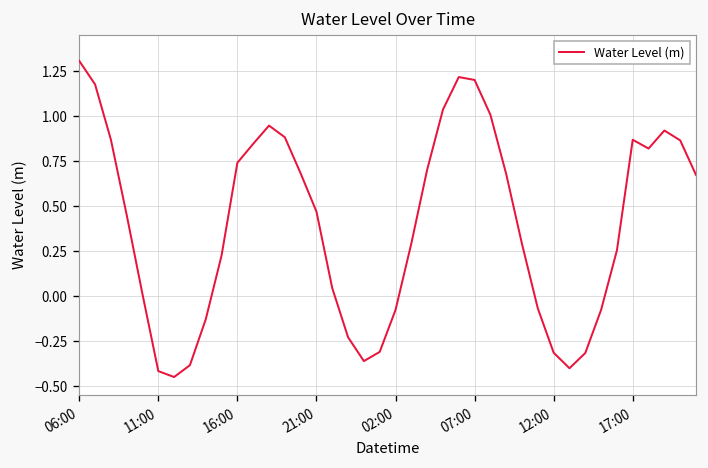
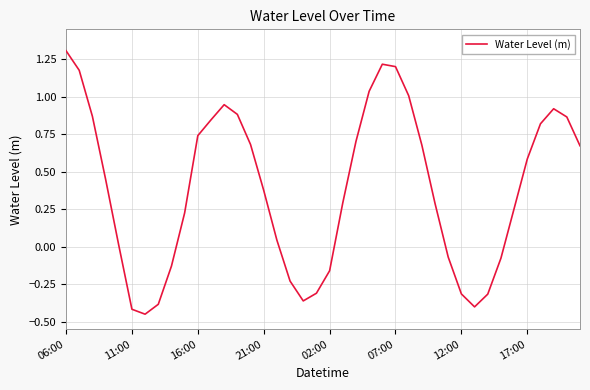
21:00: 0.47 -> 0.38
02:00: -0.08 -> -0.16
17:00: 0.87 -> 0.59
